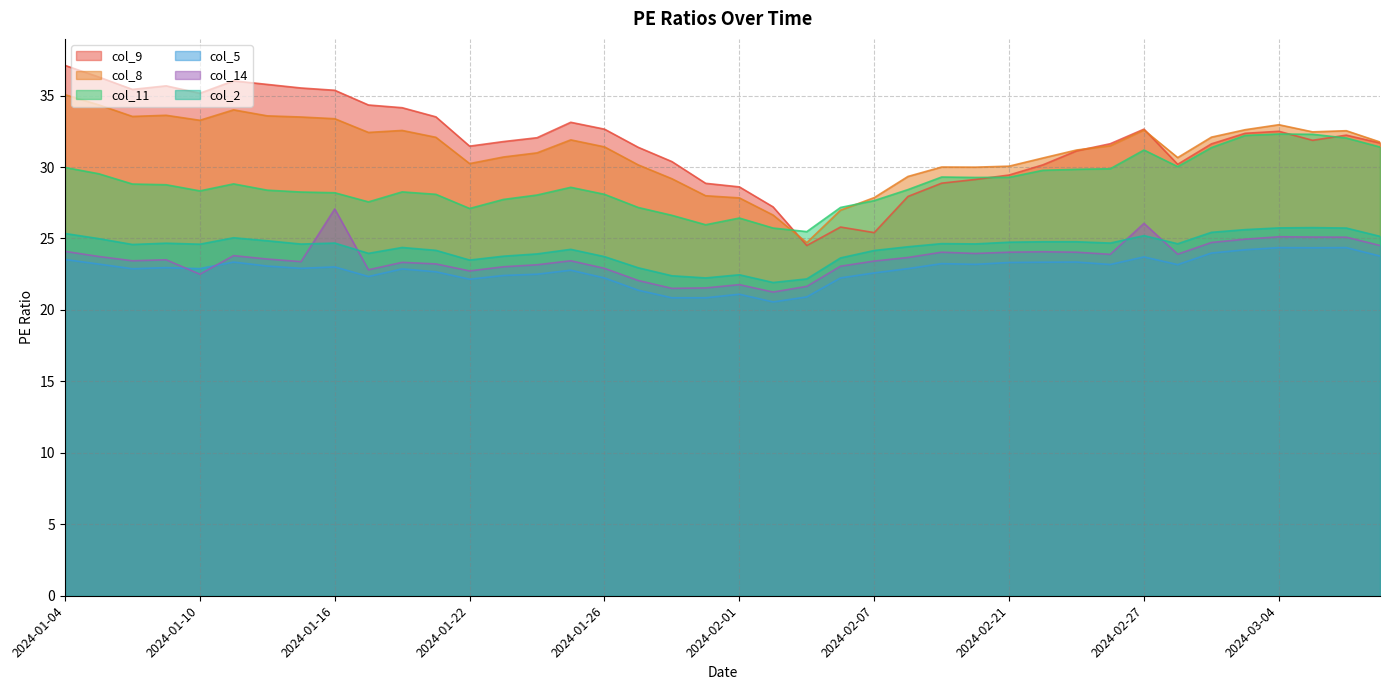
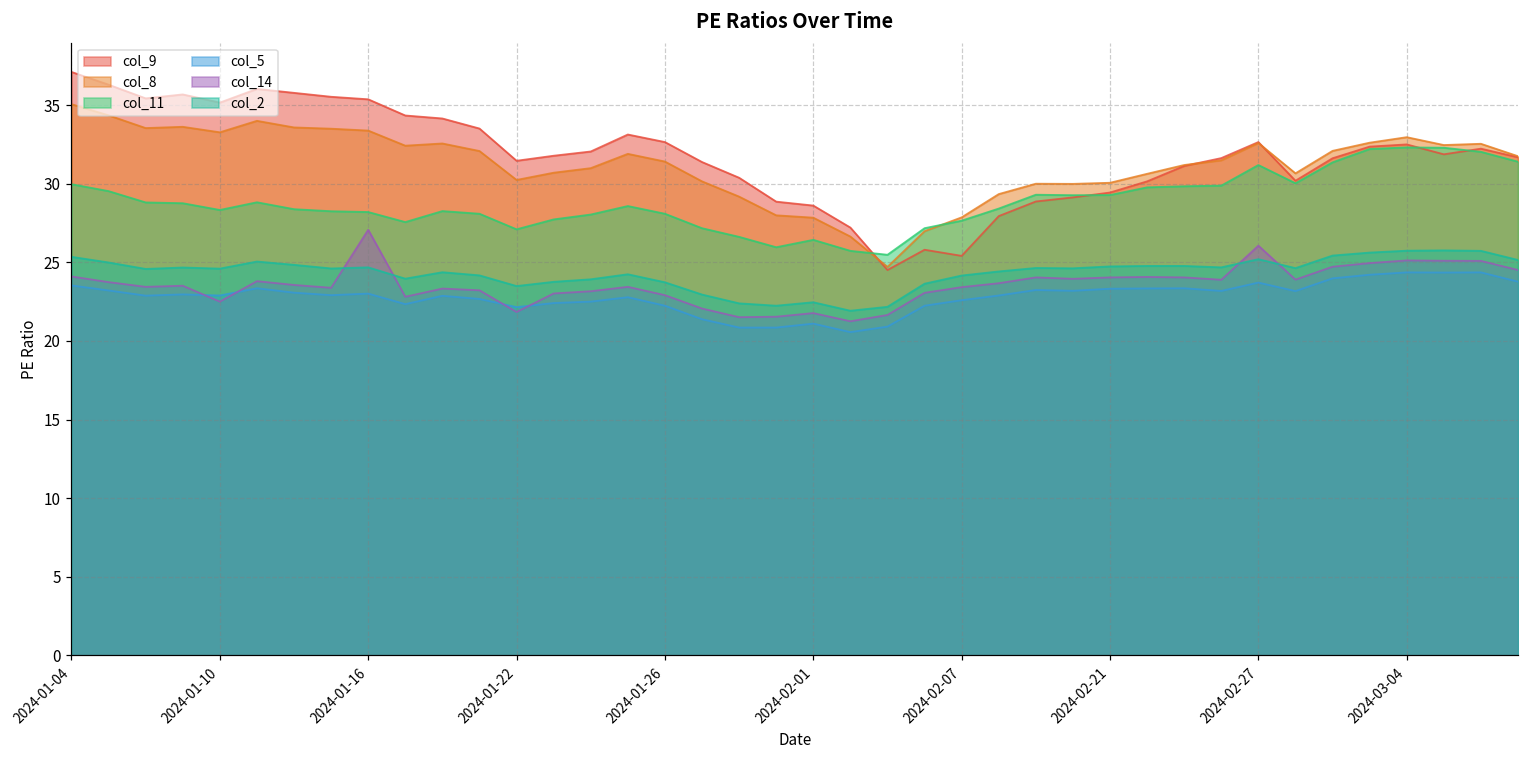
col_14, 2024-01-22: 22.7 -> 21.8
